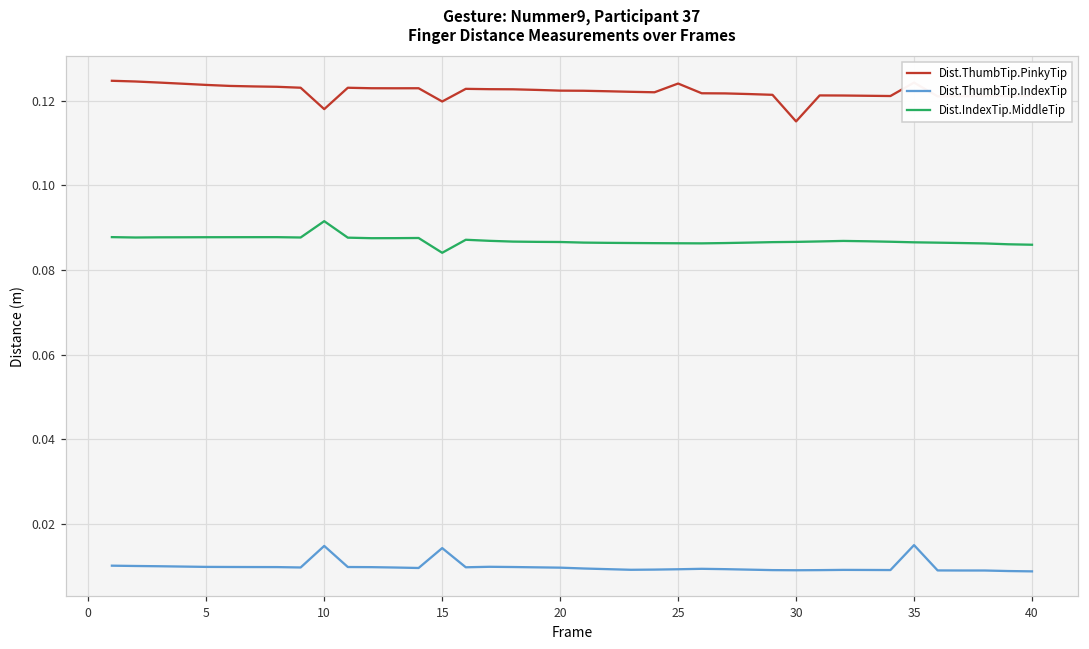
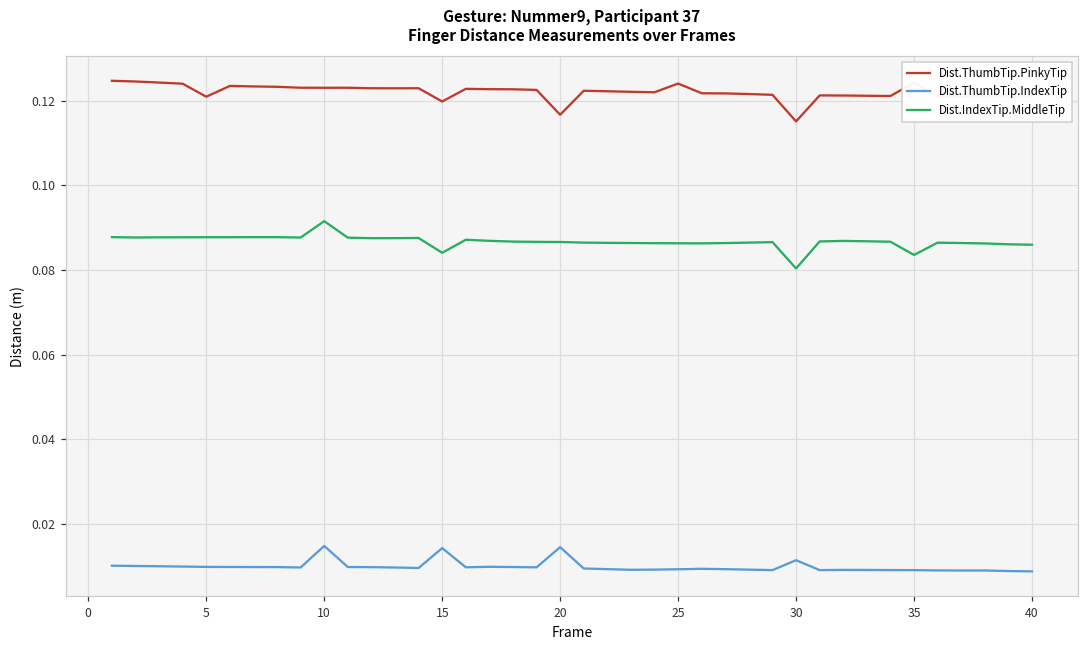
Dist.ThumbTip.PinkyTip, 5: 0.124 -> 0.121
Dist.ThumbTip.PinkyTip, 10: 0.118 -> 0.123
Dist.ThumbTip.PinkyTip, 20: 0.122 -> 0.117
Dist.ThumbTip.IndexTip, 20: 0.010 -> 0.015
Dist.ThumbTip.IndexTip, 30: 0.009 -> 0.011
Dist.IndexTip.MiddleTip, 30: 0.087 -> 0.080
Dist.ThumbTip.IndexTip, 35: 0.015 -> 0.009
Dist.IndexTip.MiddleTip, 35: 0.087 -> 0.084
